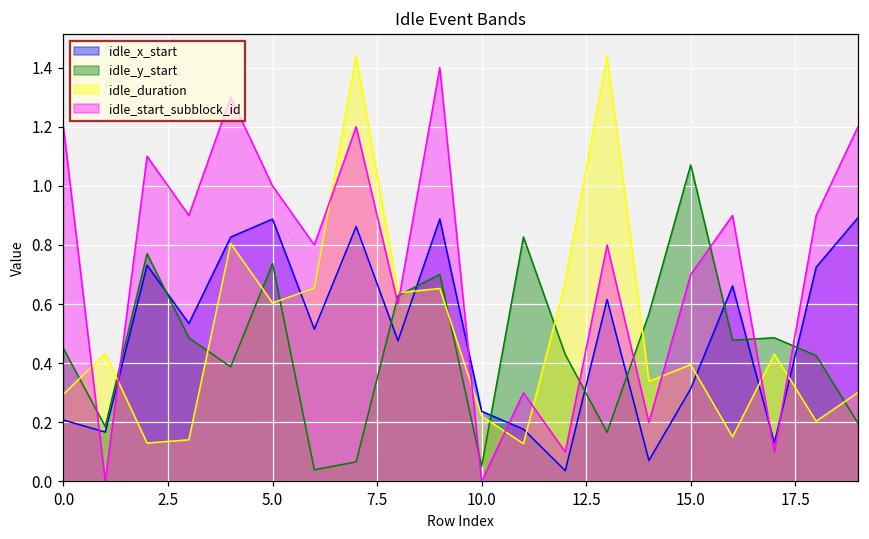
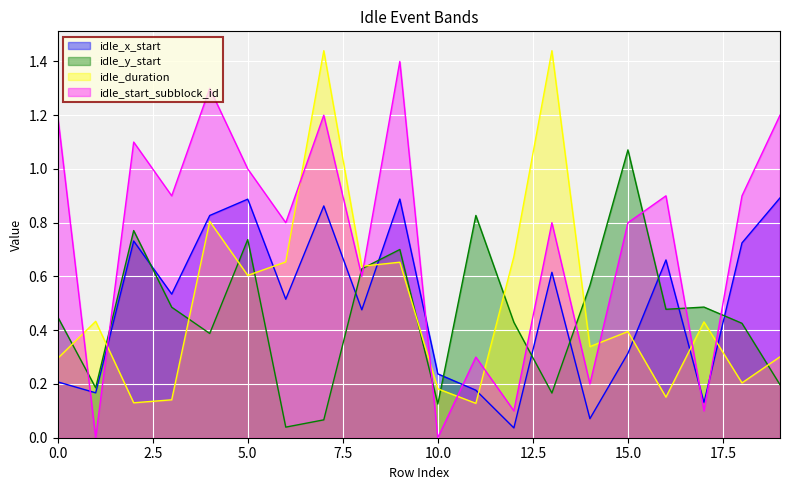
idle_y_start, 10.0: 0.05 -> 0.13
idle_duration, 10.0: 0.22 -> 0.18
idle_start_subblock_id, 15.0: 0.7 -> 0.8
